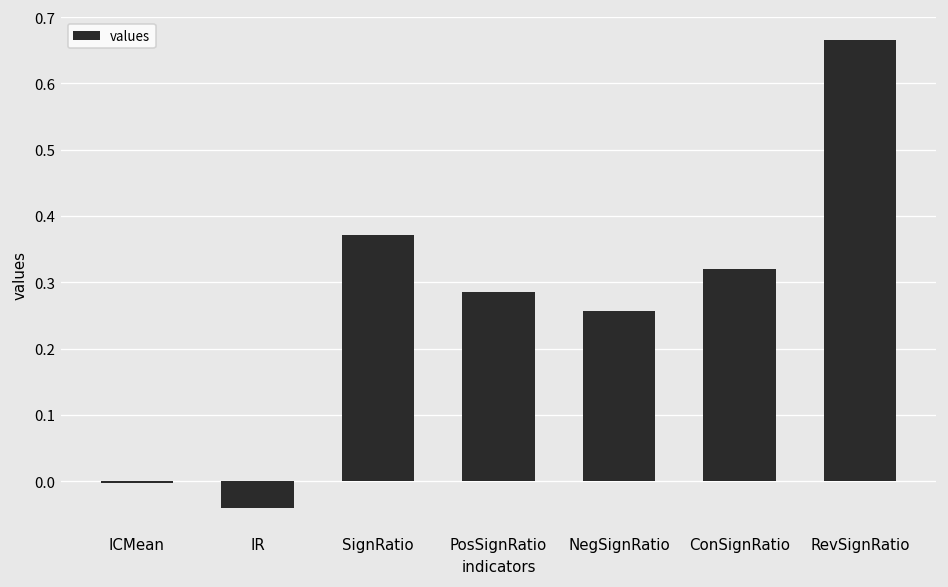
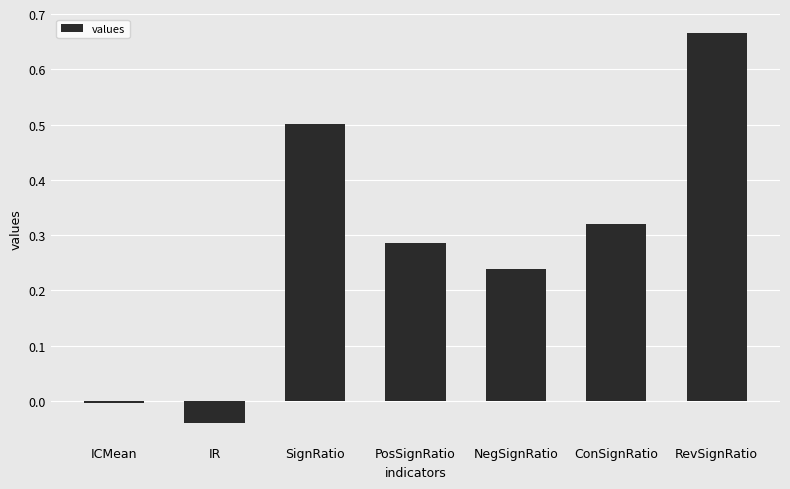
SignRatio: 0.37 -> 0.50
NegSignRatio: 0.26 -> 0.24
